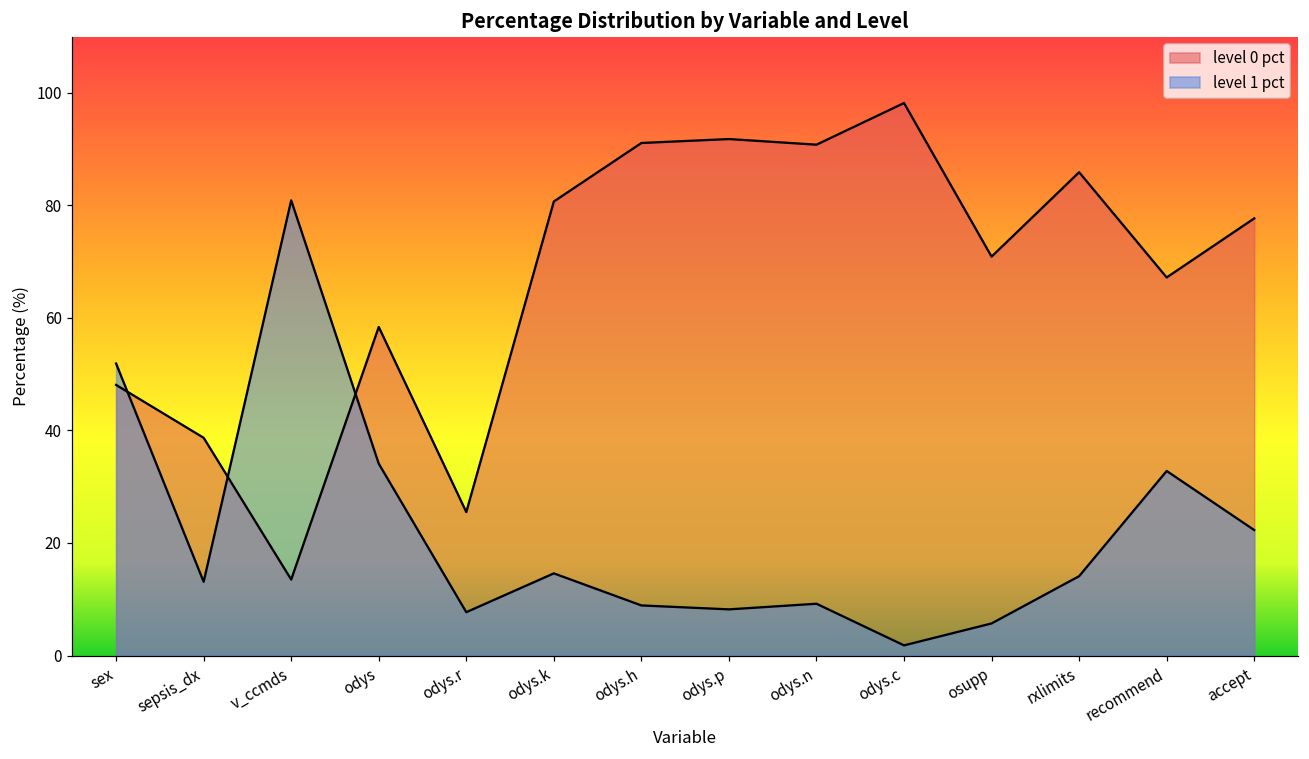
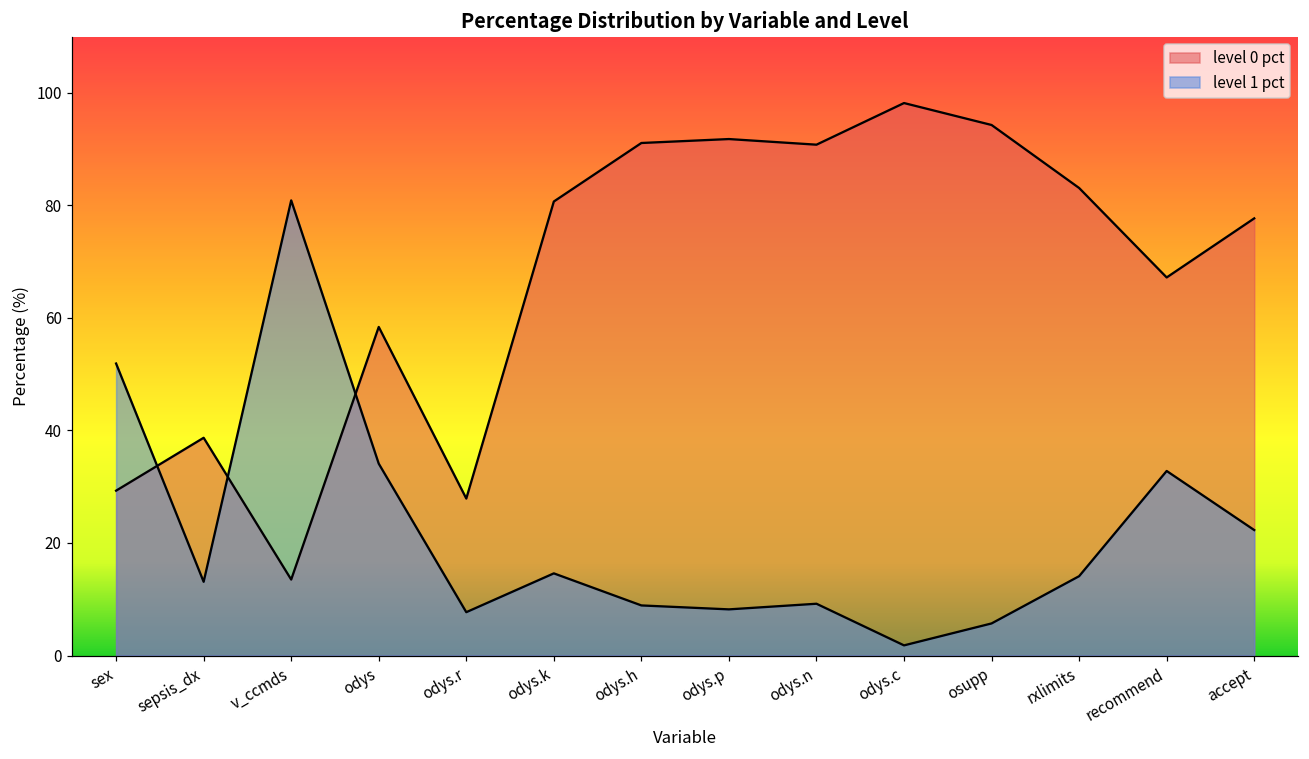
level 0 pct, sex: 48 -> 29
level 0 pct, odys.r: 26 -> 28
level 0 pct, osupp: 71 -> 94
level 0 pct, rxlimits: 86 -> 83
